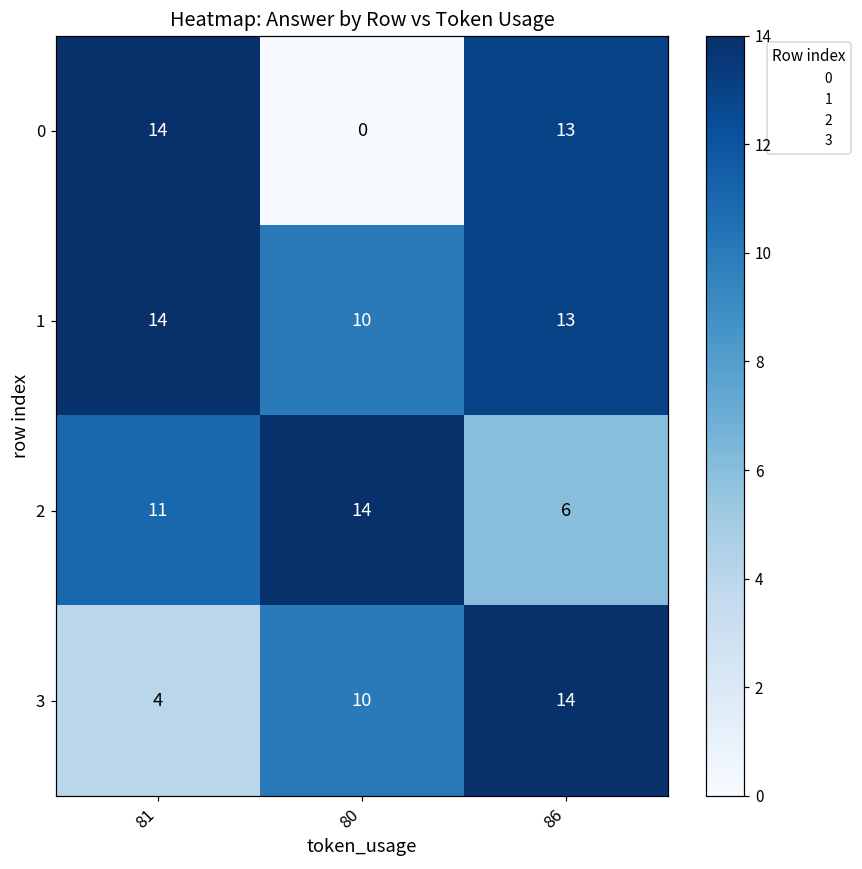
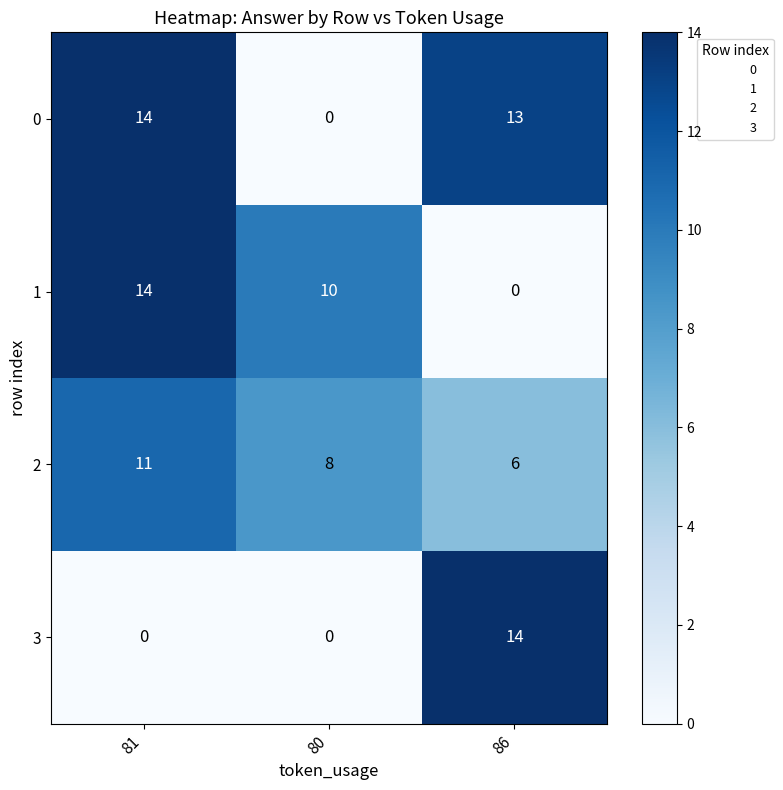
1, 86: 13 -> 0
2, 80: 14 -> 8
3, 81: 4 -> 0
3, 80: 10 -> 0
